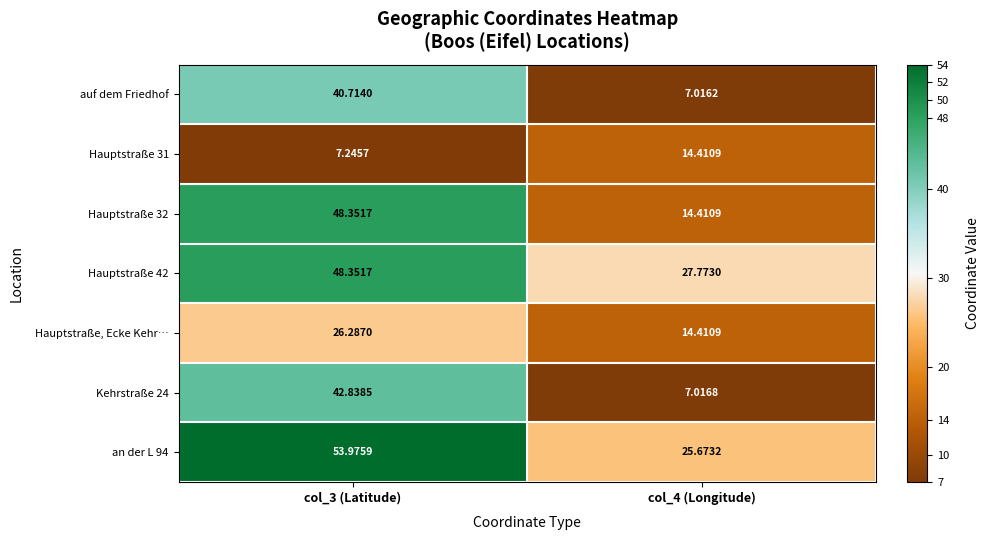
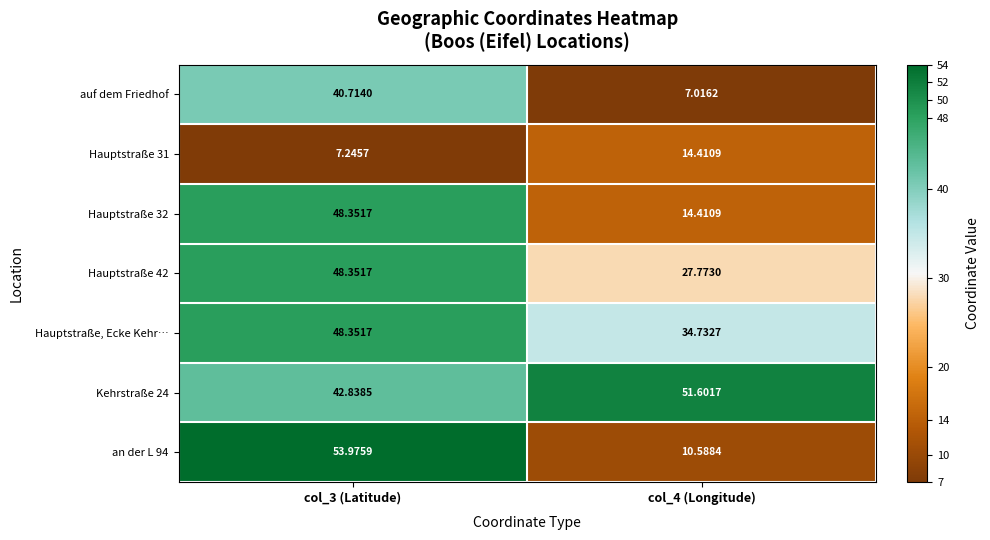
Hauptstraße, Ecke Kehr…, col_3 (Latitude): 26.2870 -> 48.3517
Hauptstraße, Ecke Kehr…, col_4 (Longitude): 14.4109 -> 34.7327
Kehrstraße 24, col_4 (Longitude): 7.0168 -> 51.6017
an der L 94, col_4 (Longitude): 25.6732 -> 10.5884
